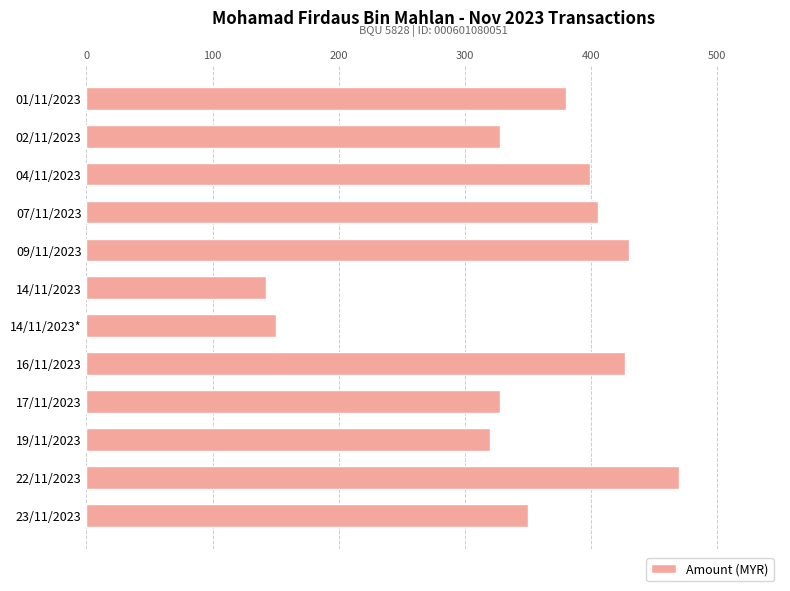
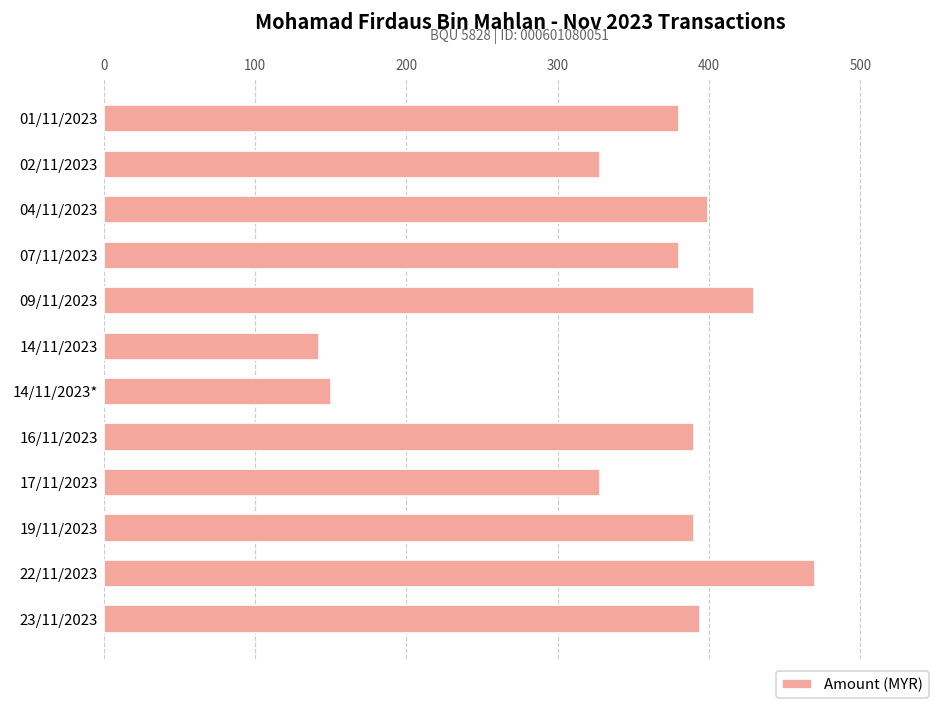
07/11/2023: 406 -> 380
16/11/2023: 427 -> 390
19/11/2023: 320 -> 390
23/11/2023: 350 -> 394
